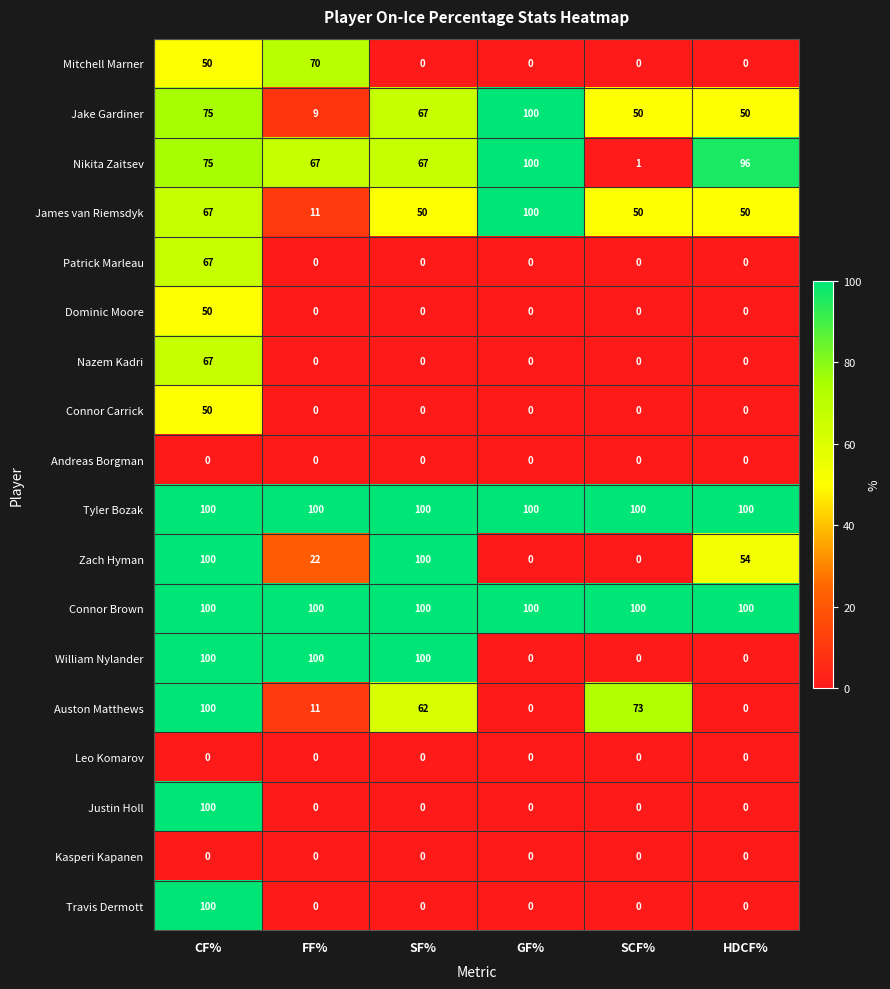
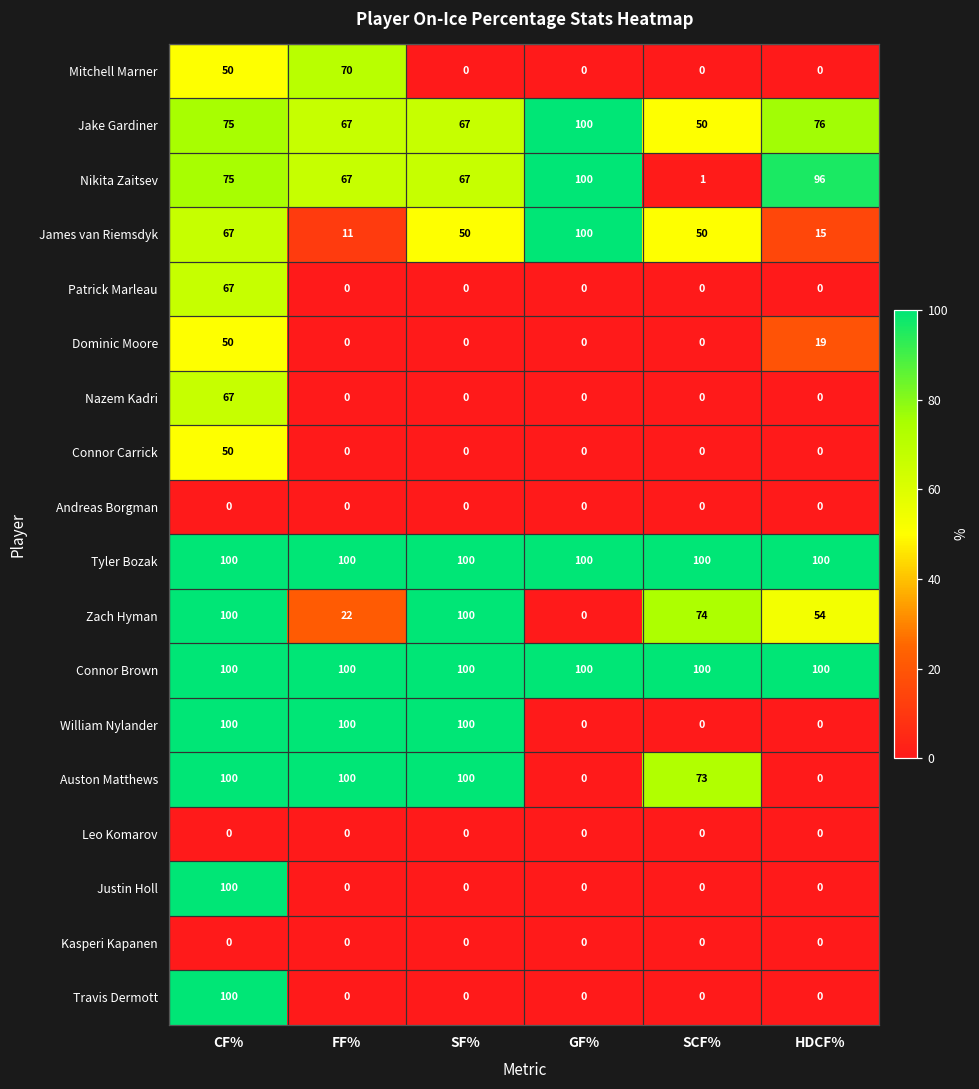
Jake Gardiner, FF%: 9 -> 67
Jake Gardiner, HDCF%: 50 -> 76
James van Riemsdyk, HDCF%: 50 -> 15
Dominic Moore, HDCF%: 0 -> 19
Zach Hyman, SCF%: 0 -> 74
Auston Matthews, FF%: 11 -> 100
Auston Matthews, SF%: 62 -> 100
